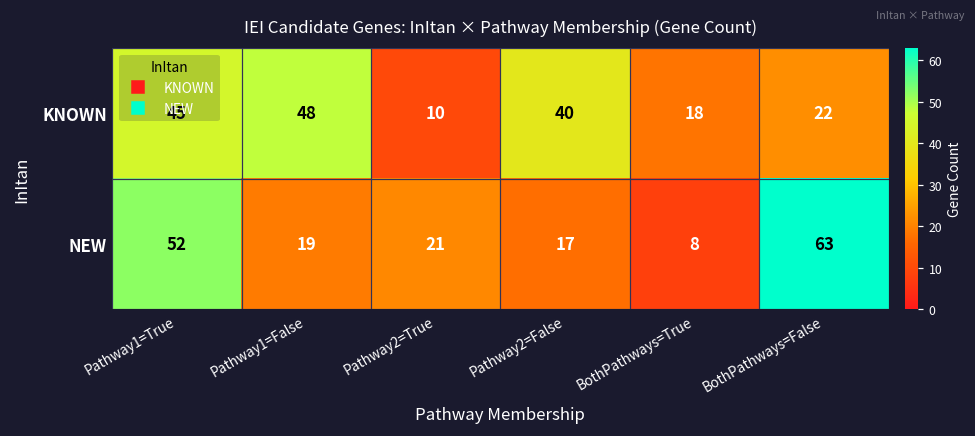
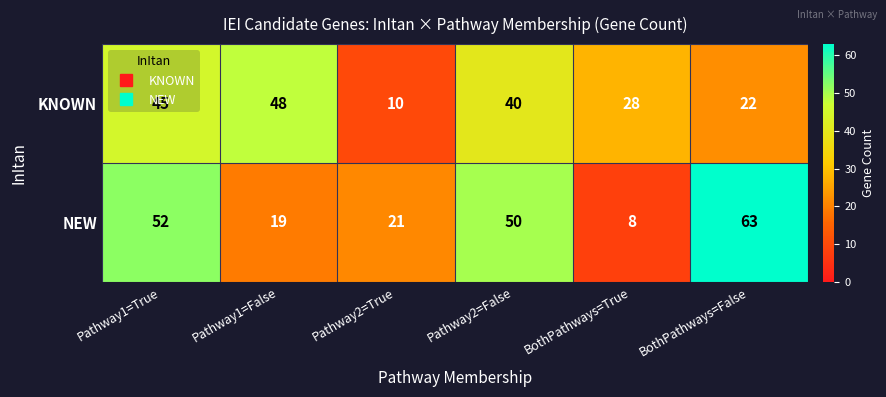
KNOWN, BothPathways=True: 18 -> 28
NEW, Pathway2=False: 17 -> 50
